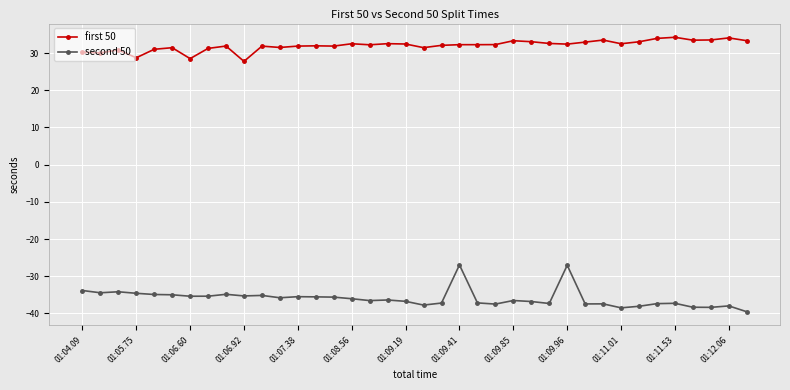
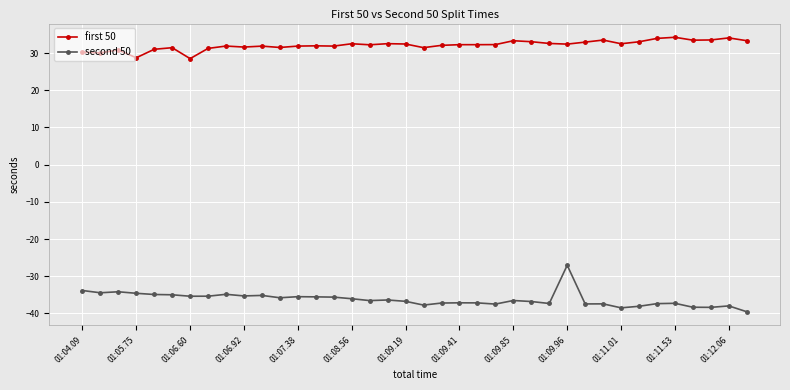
first 50, 01:06.92: 28 -> 32
second 50, 01:09.41: -27 -> -37
